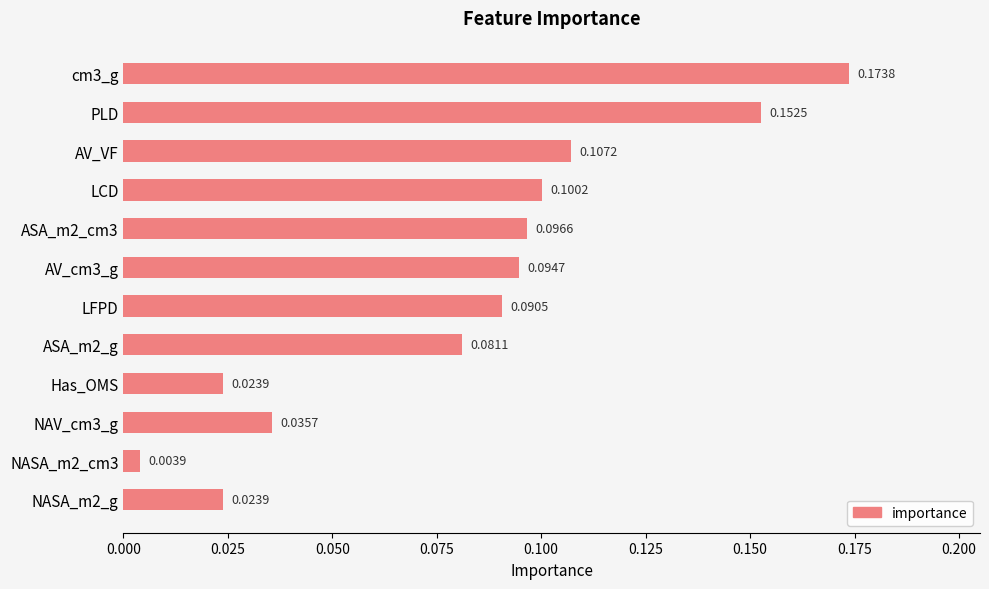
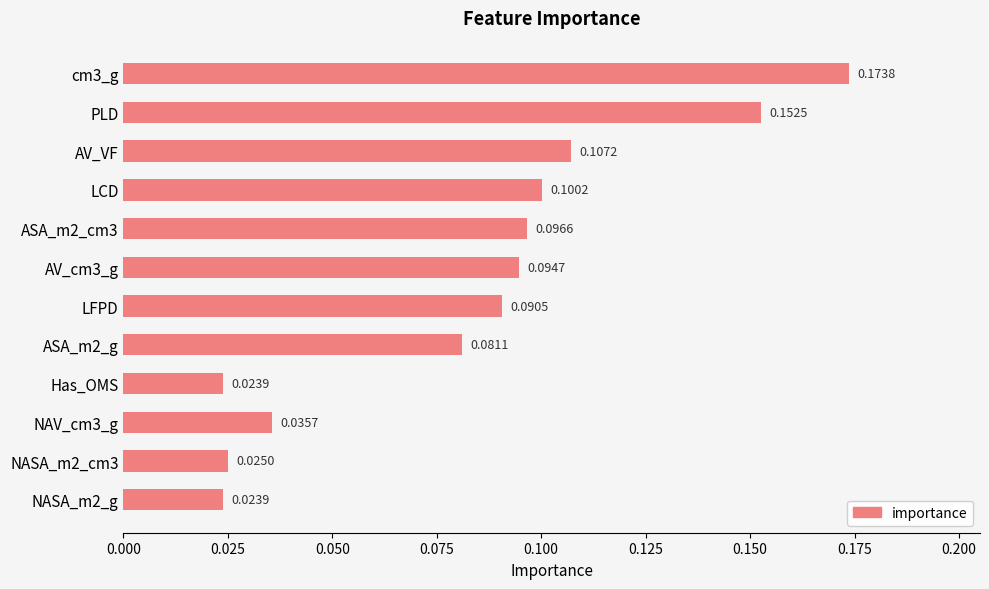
NASA_m2_cm3: 0.0039 -> 0.0250
